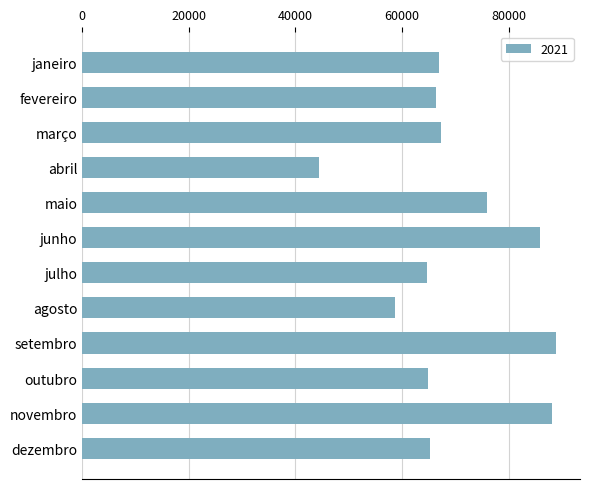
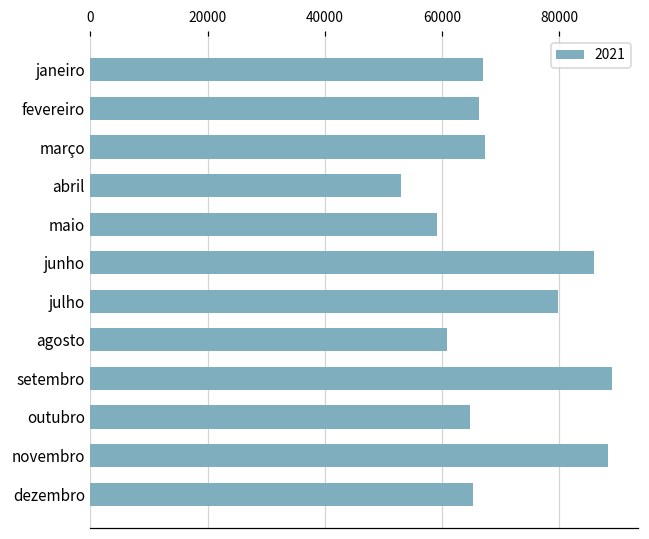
abril: 44000 -> 53000
maio: 76000 -> 59000
julho: 65000 -> 80000
agosto: 59000 -> 61000
